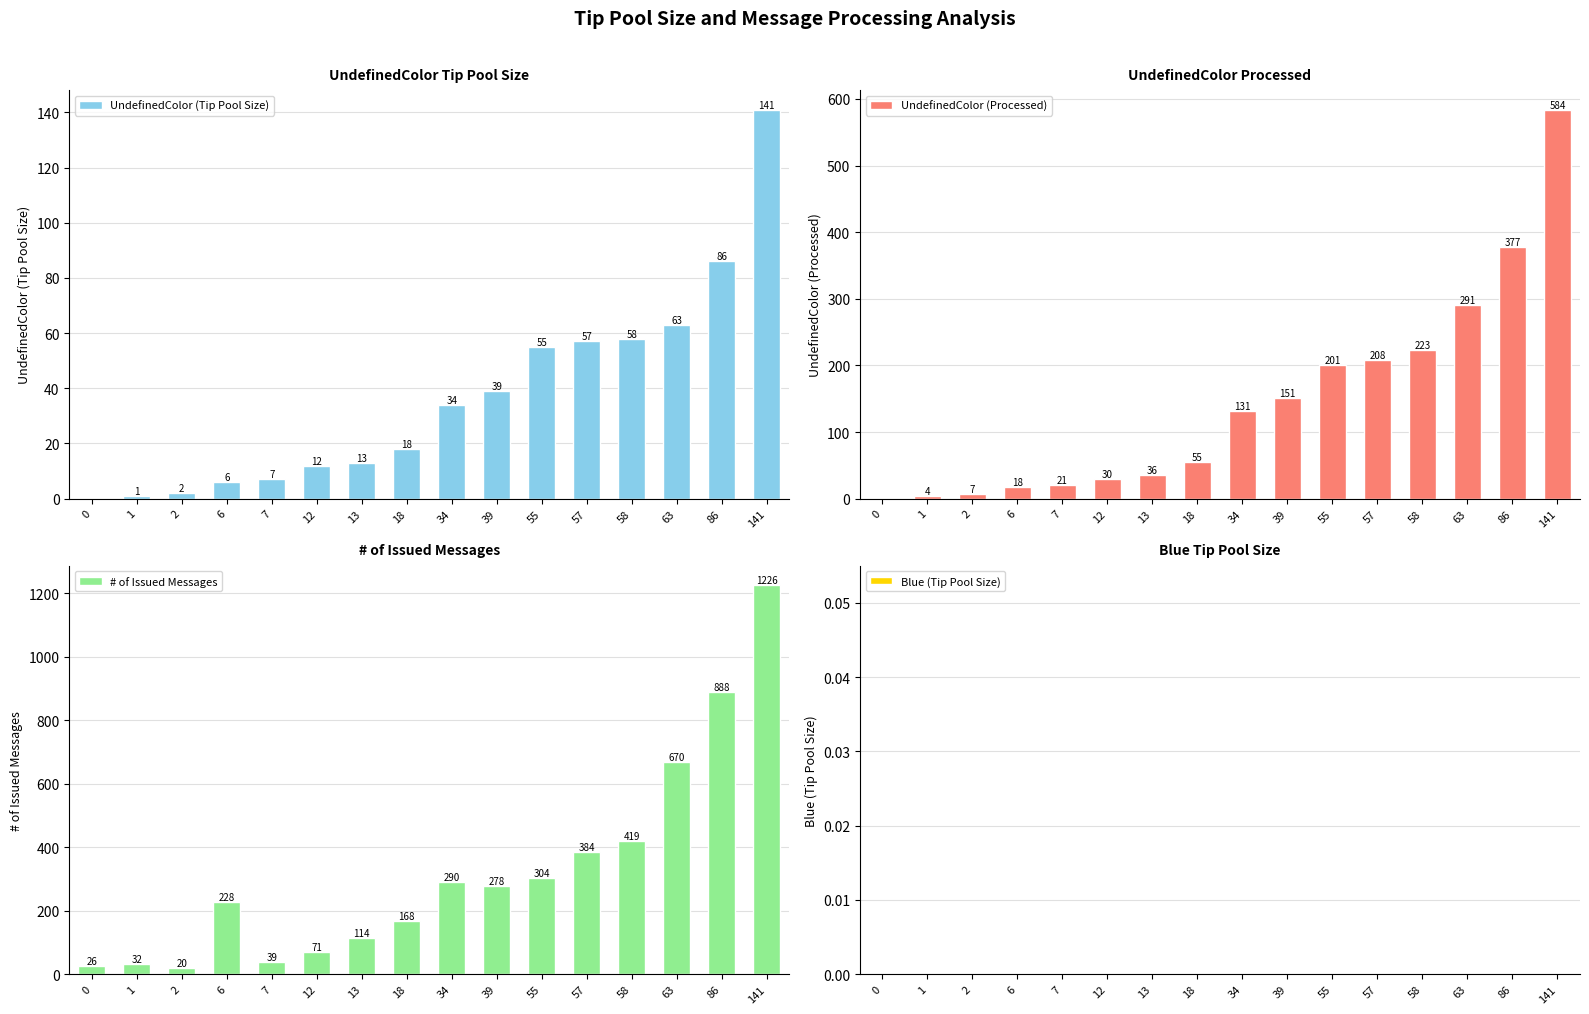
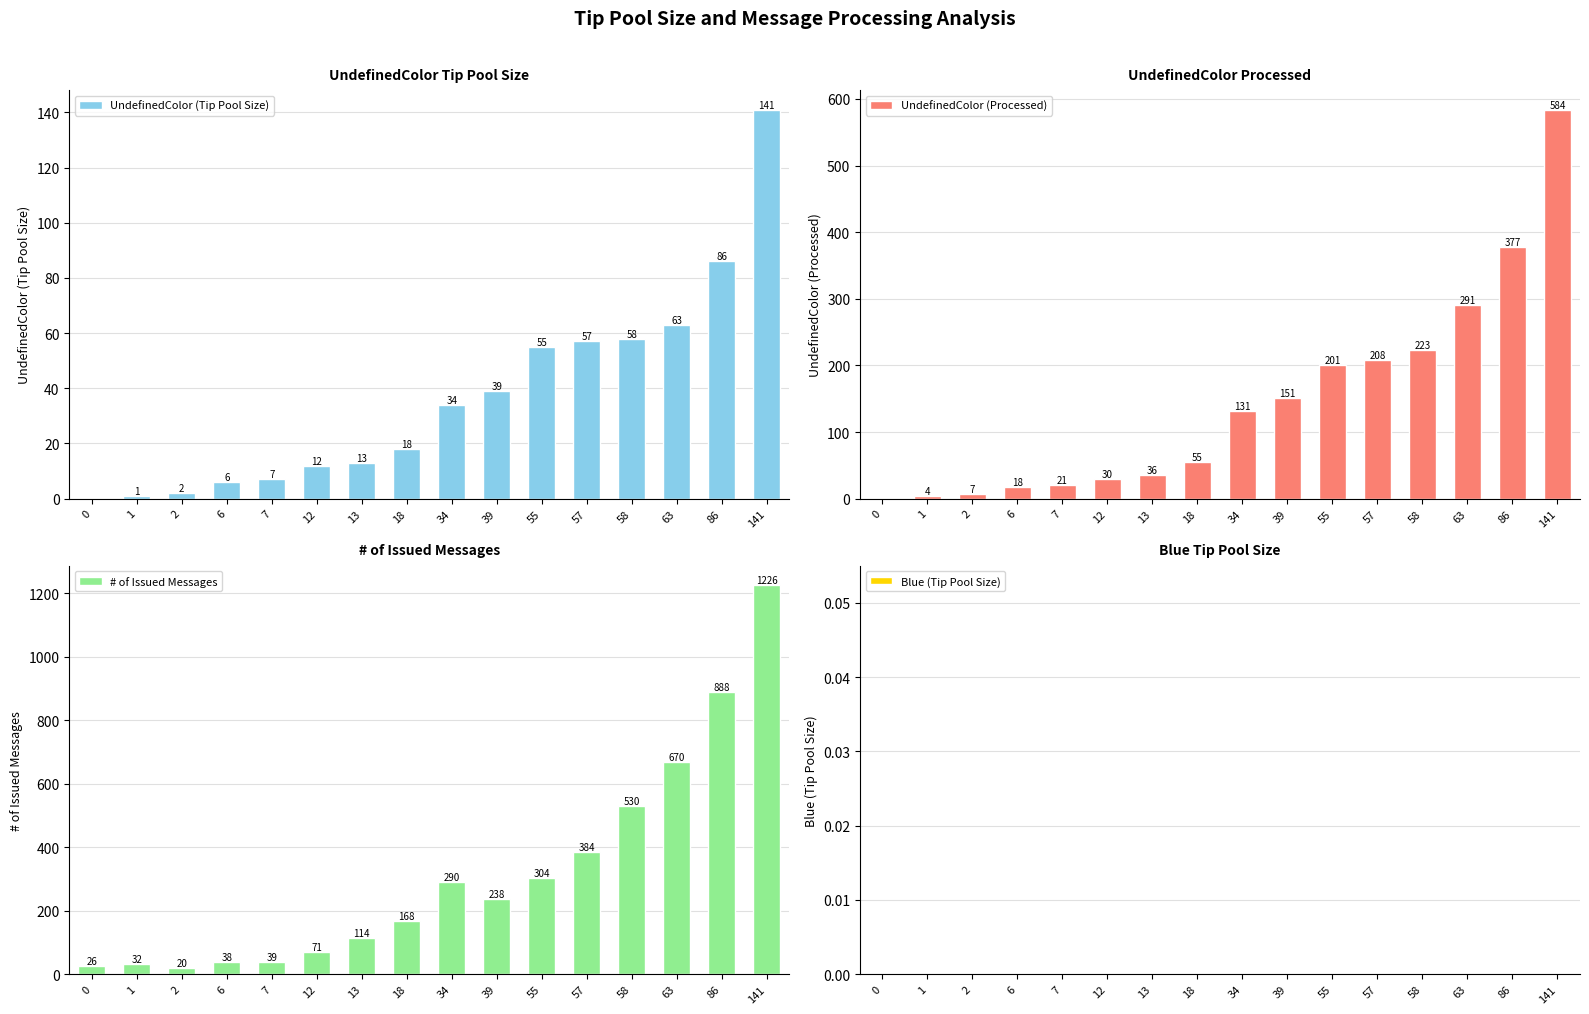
# of Issued Messages, 6: 228 -> 38
# of Issued Messages, 39: 278 -> 238
# of Issued Messages, 58: 419 -> 530
